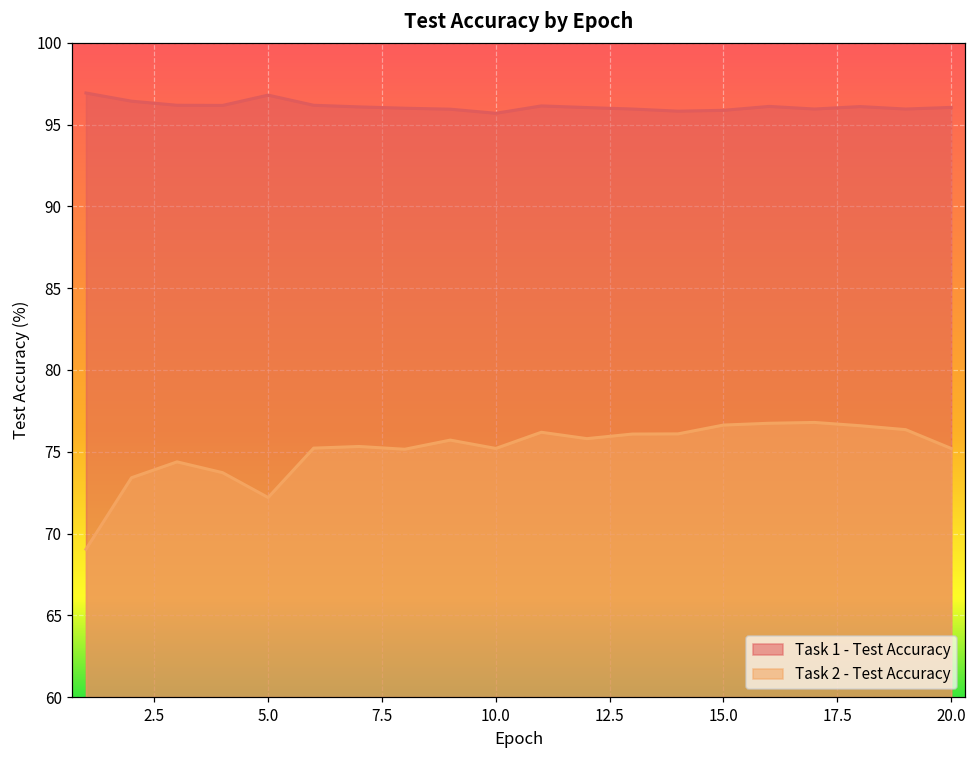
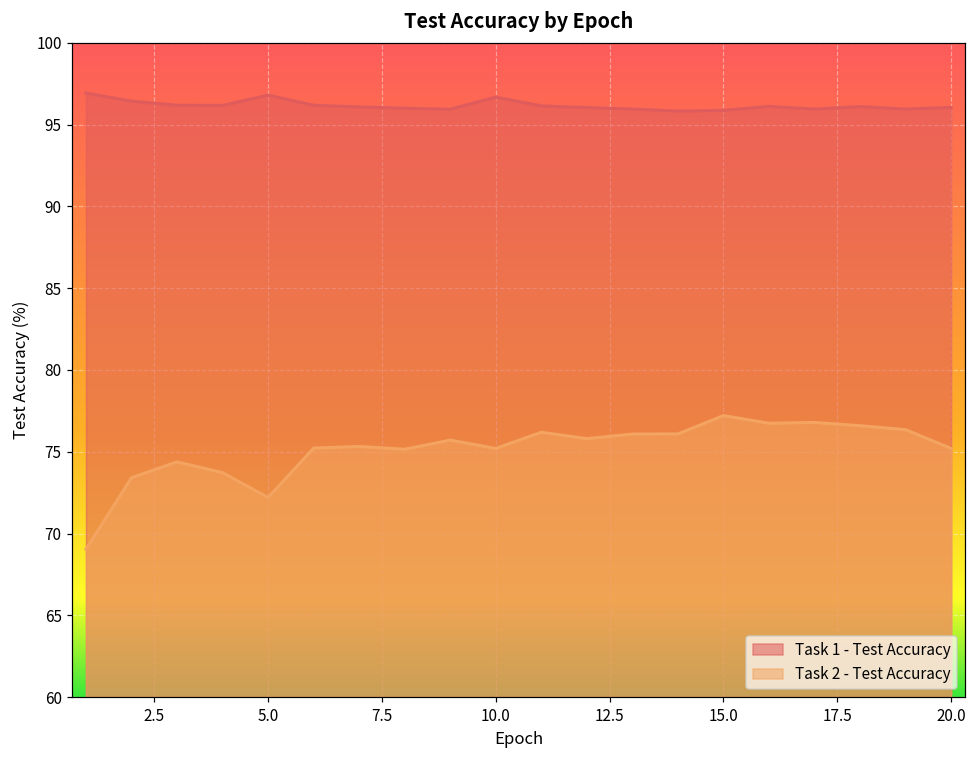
Task 1 - Test Accuracy, 10.0: 95.7 -> 96.7
Task 2 - Test Accuracy, 15.0: 76.6 -> 77.2
